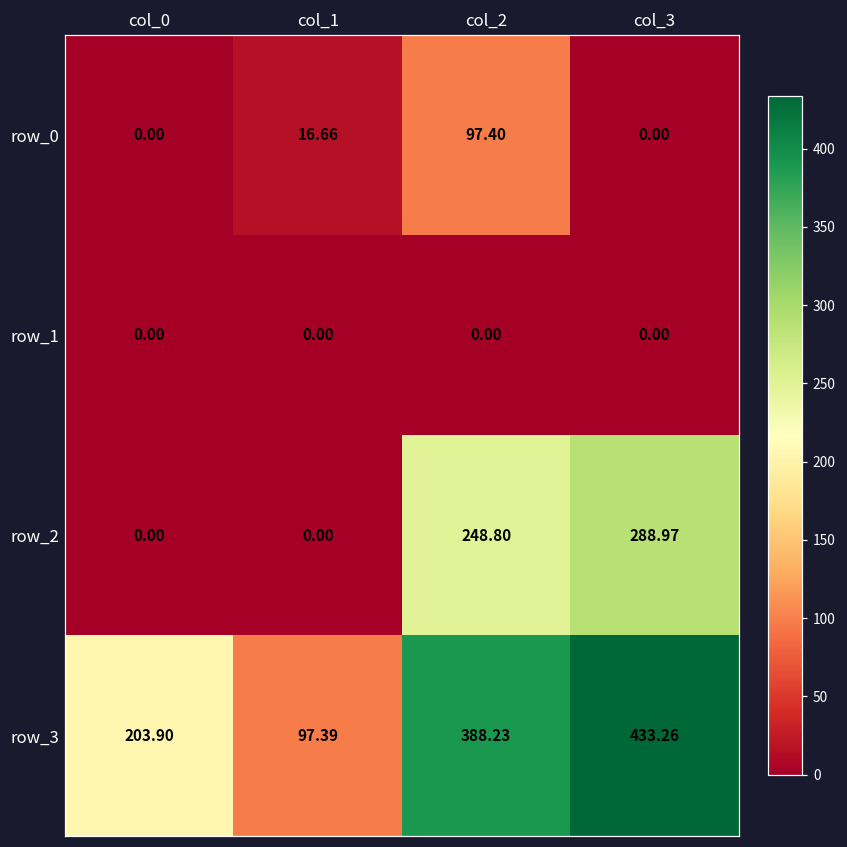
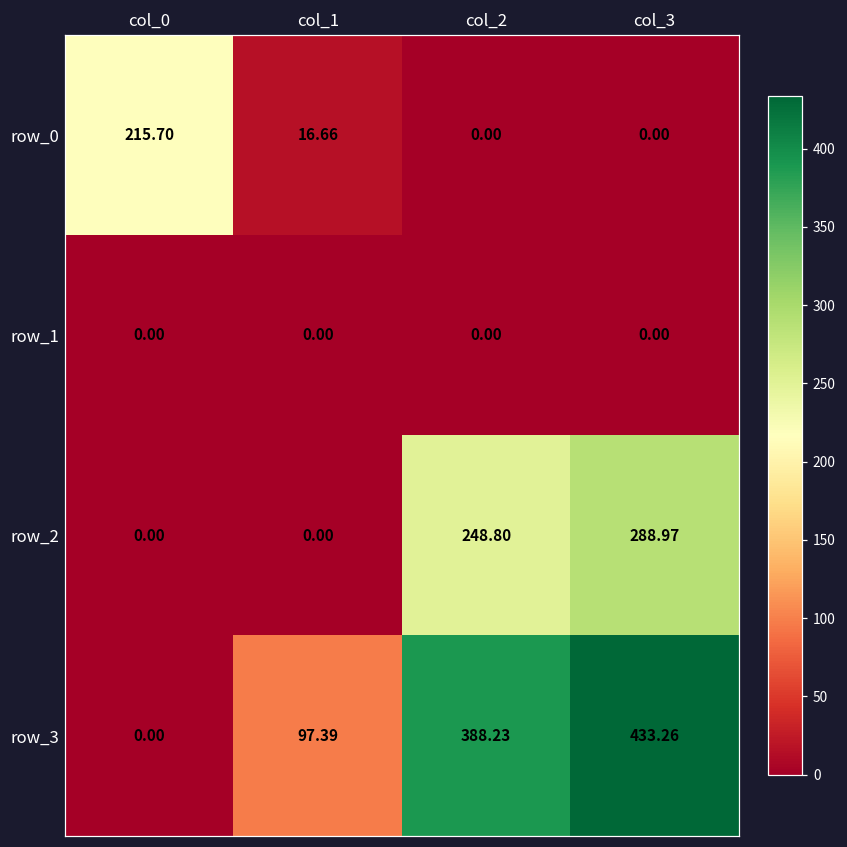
row_0, col_0: 0.00 -> 215.70
row_0, col_2: 97.40 -> 0.00
row_3, col_0: 203.90 -> 0.00
